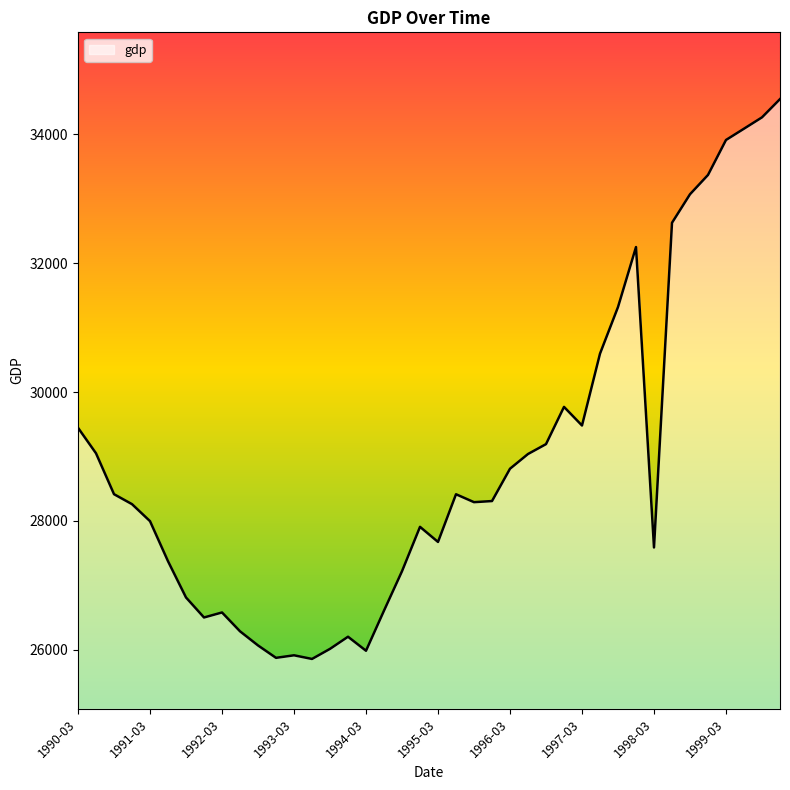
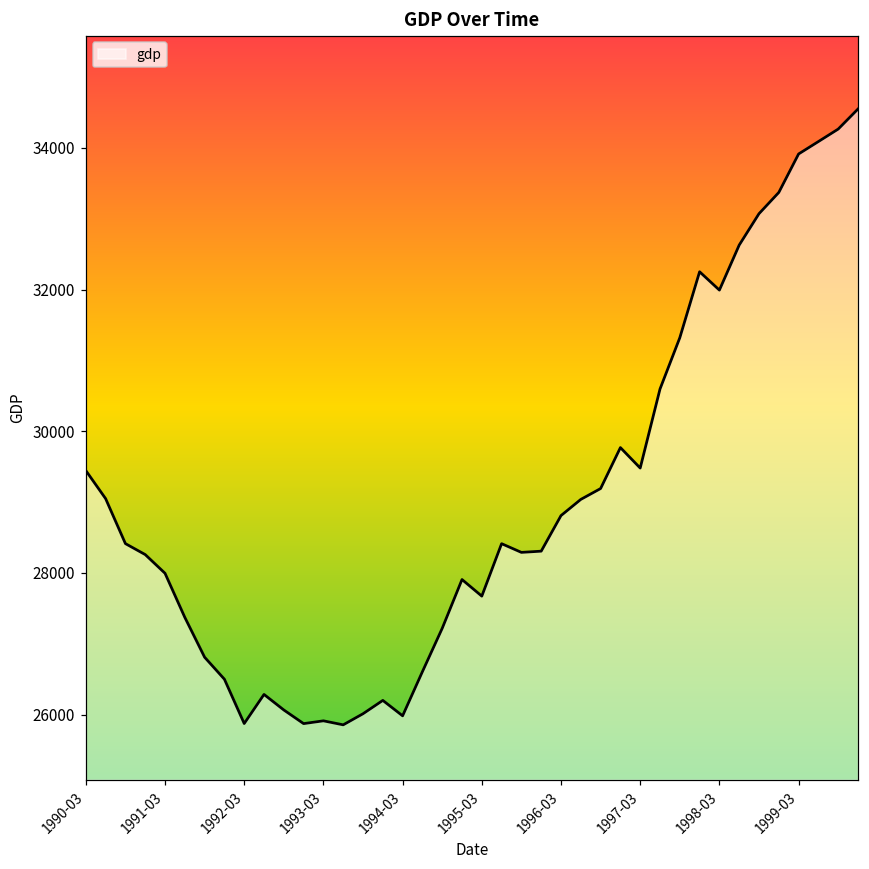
1992-03: 26600 -> 25900
1998-03: 27600 -> 32000
